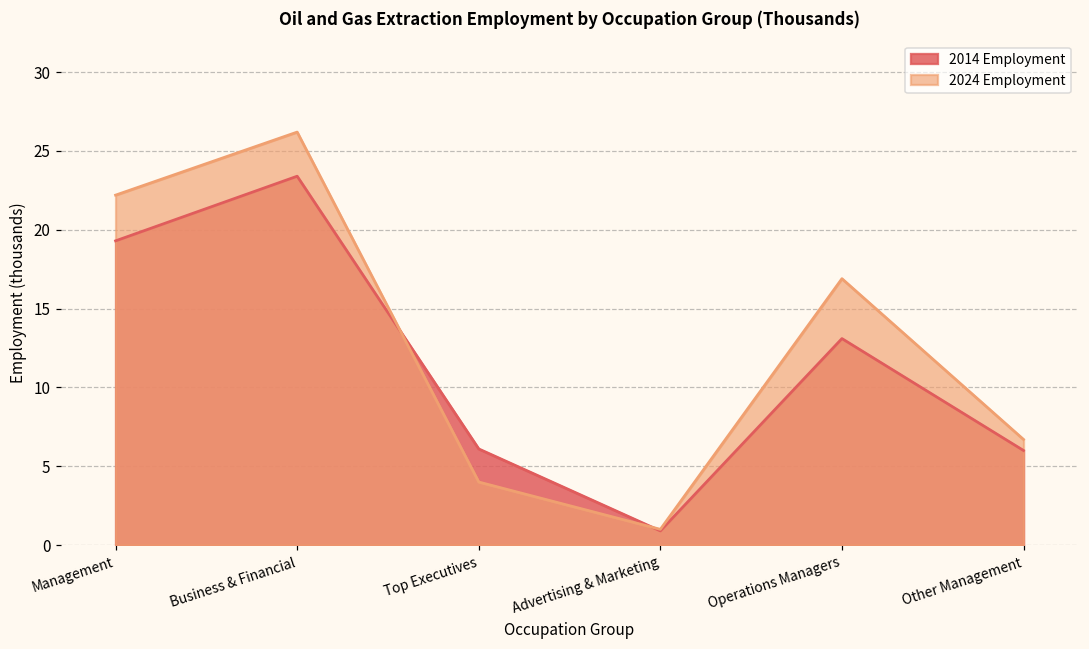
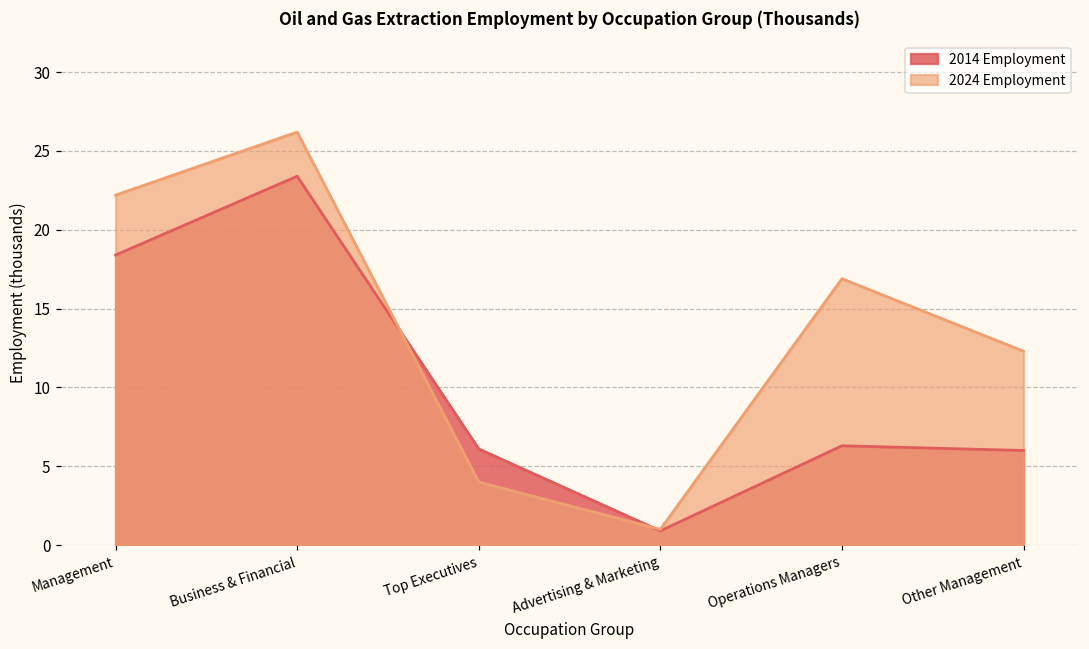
2014 Employment, Management: 19.3 -> 18.4
2014 Employment, Operations Managers: 13.1 -> 6.3
2024 Employment, Other Management: 6.7 -> 12.3
